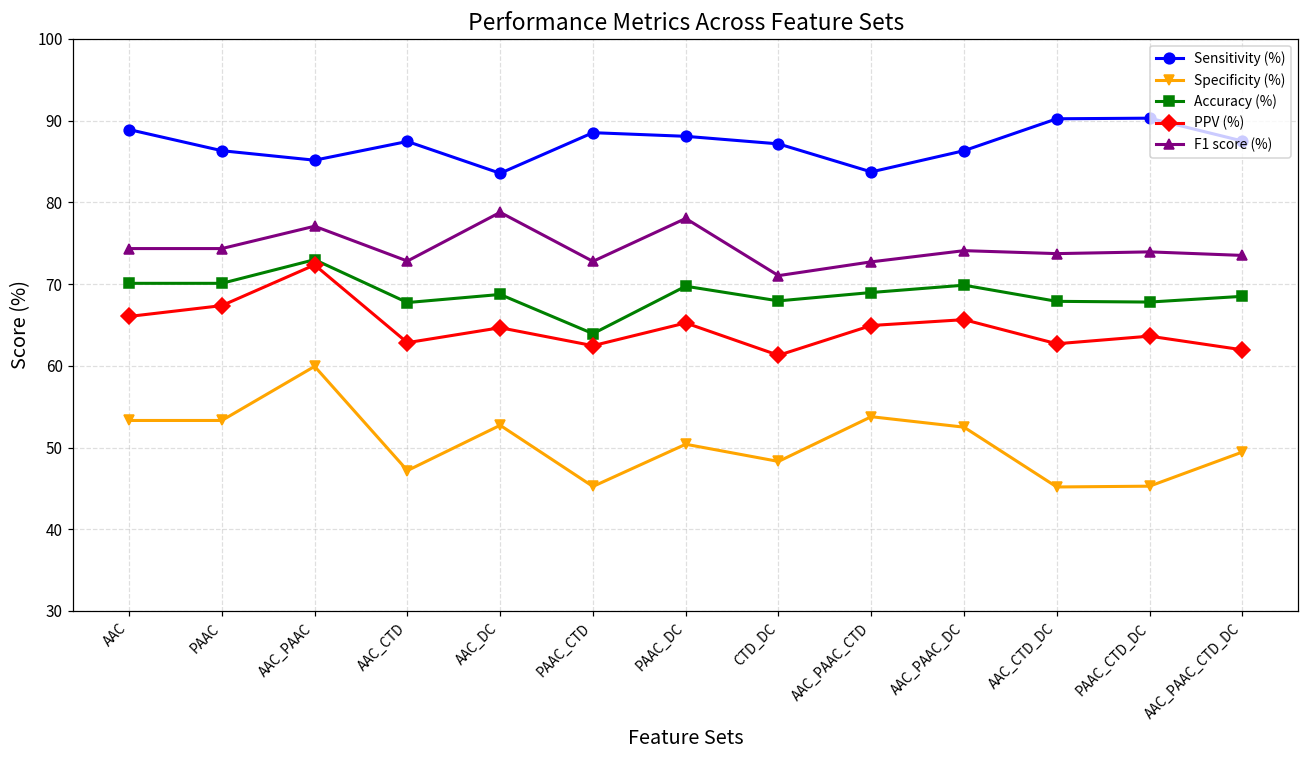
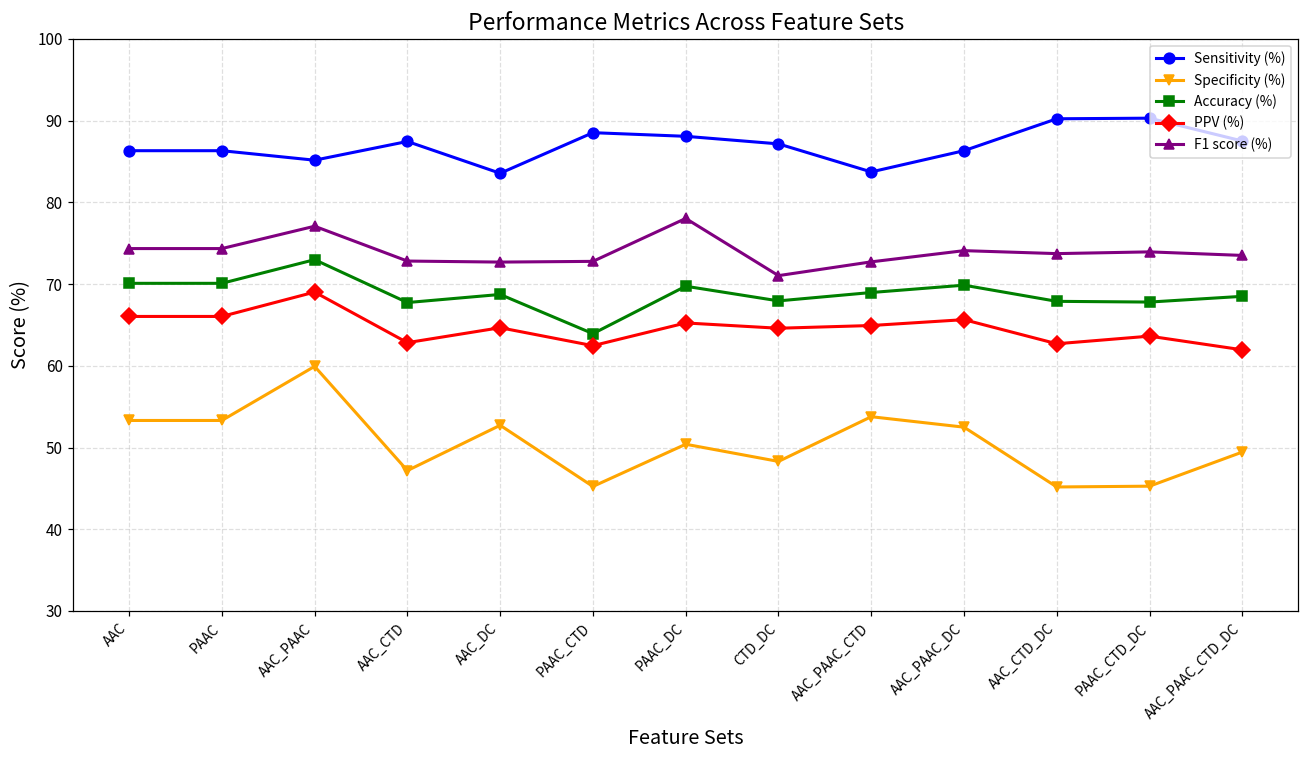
Sensitivity (%), AAC: 89 -> 86
PPV (%), PAAC: 67 -> 66
PPV (%), AAC_PAAC: 72 -> 69
F1 score (%), AAC_DC: 79 -> 73
PPV (%), CTD_DC: 61 -> 65
